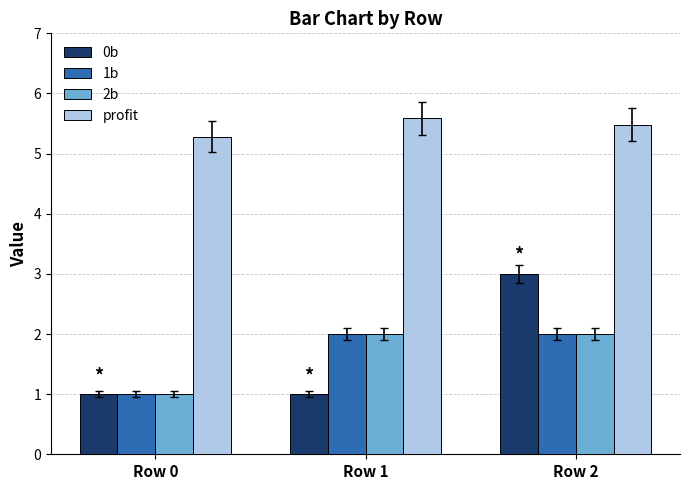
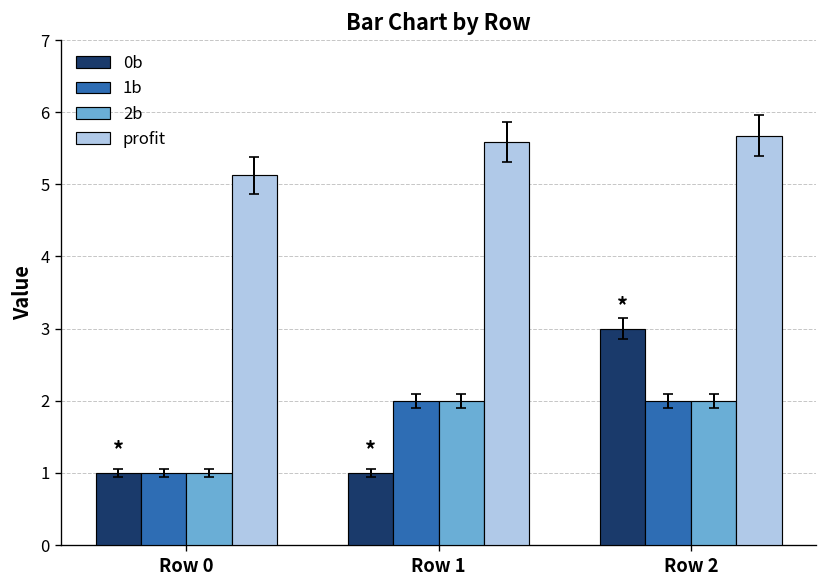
profit, Row 0: 5.3 -> 5.1
profit, Row 2: 5.5 -> 5.7
